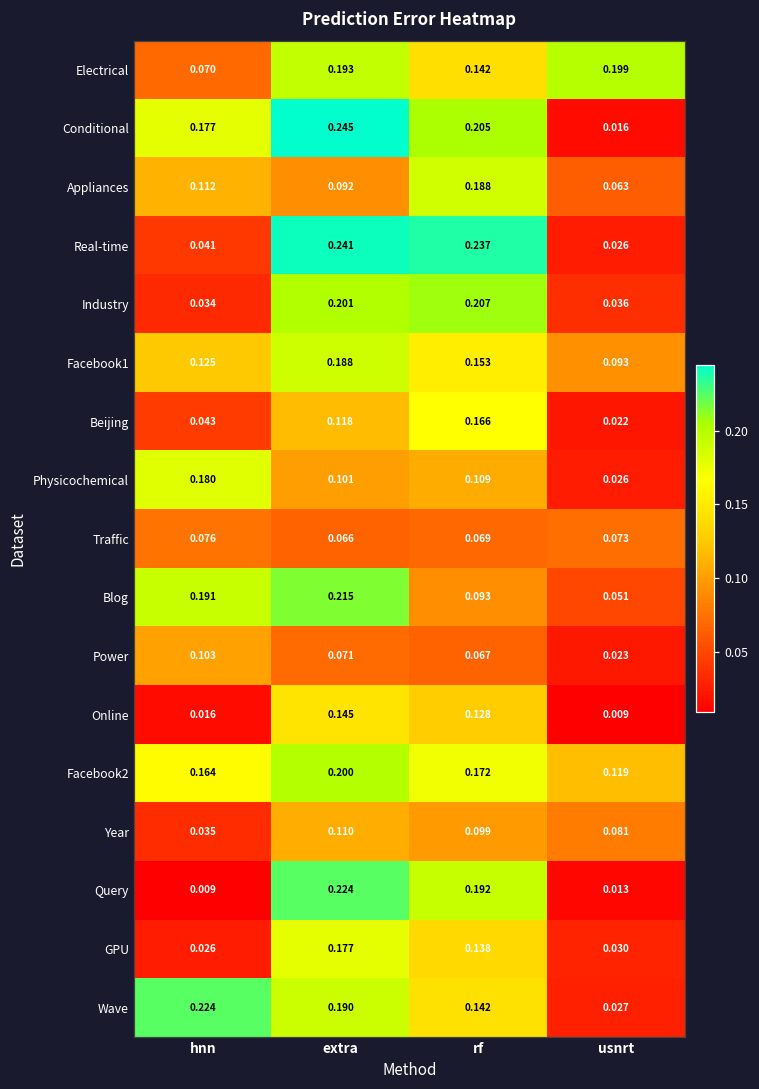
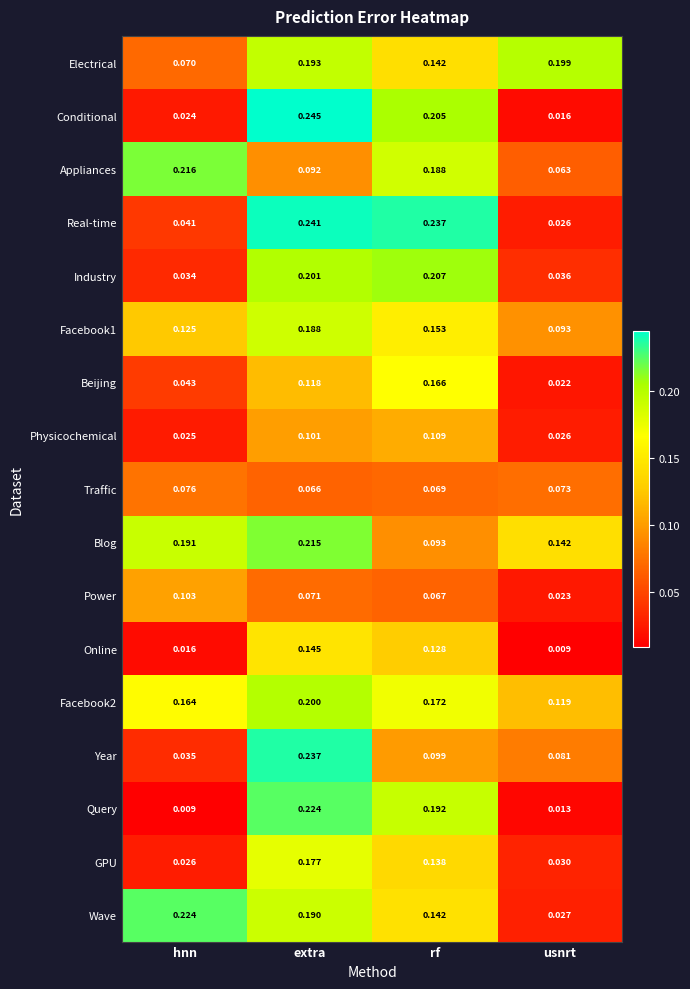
Conditional, hnn: 0.177 -> 0.024
Appliances, hnn: 0.112 -> 0.216
Physicochemical, hnn: 0.180 -> 0.025
Blog, usnrt: 0.051 -> 0.142
Year, extra: 0.110 -> 0.237
